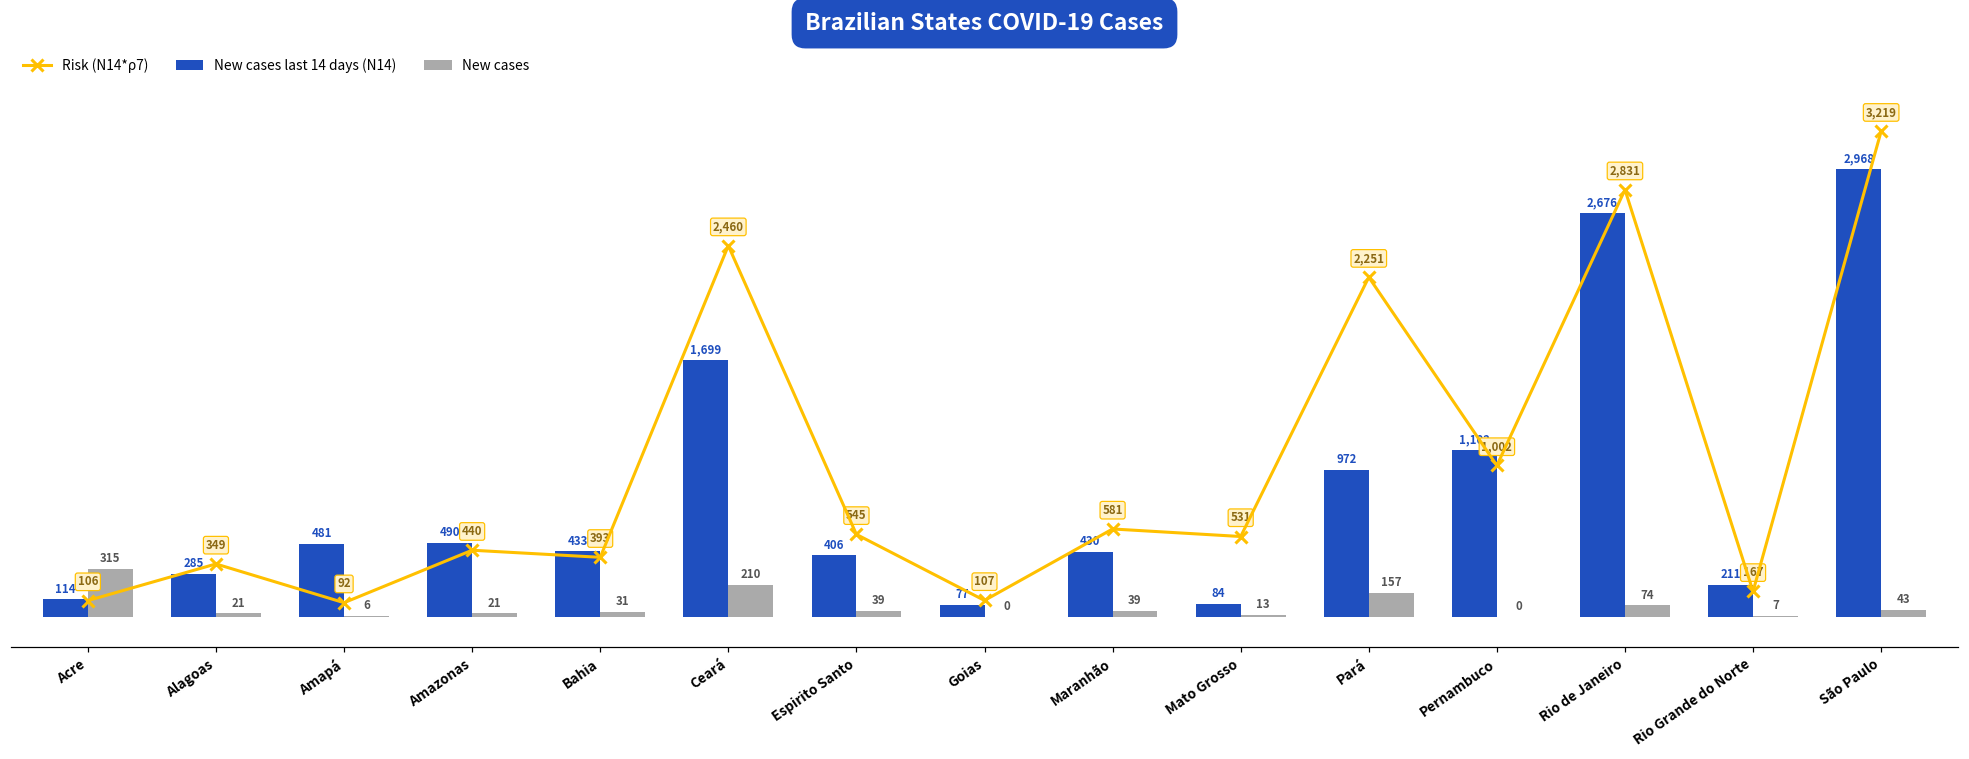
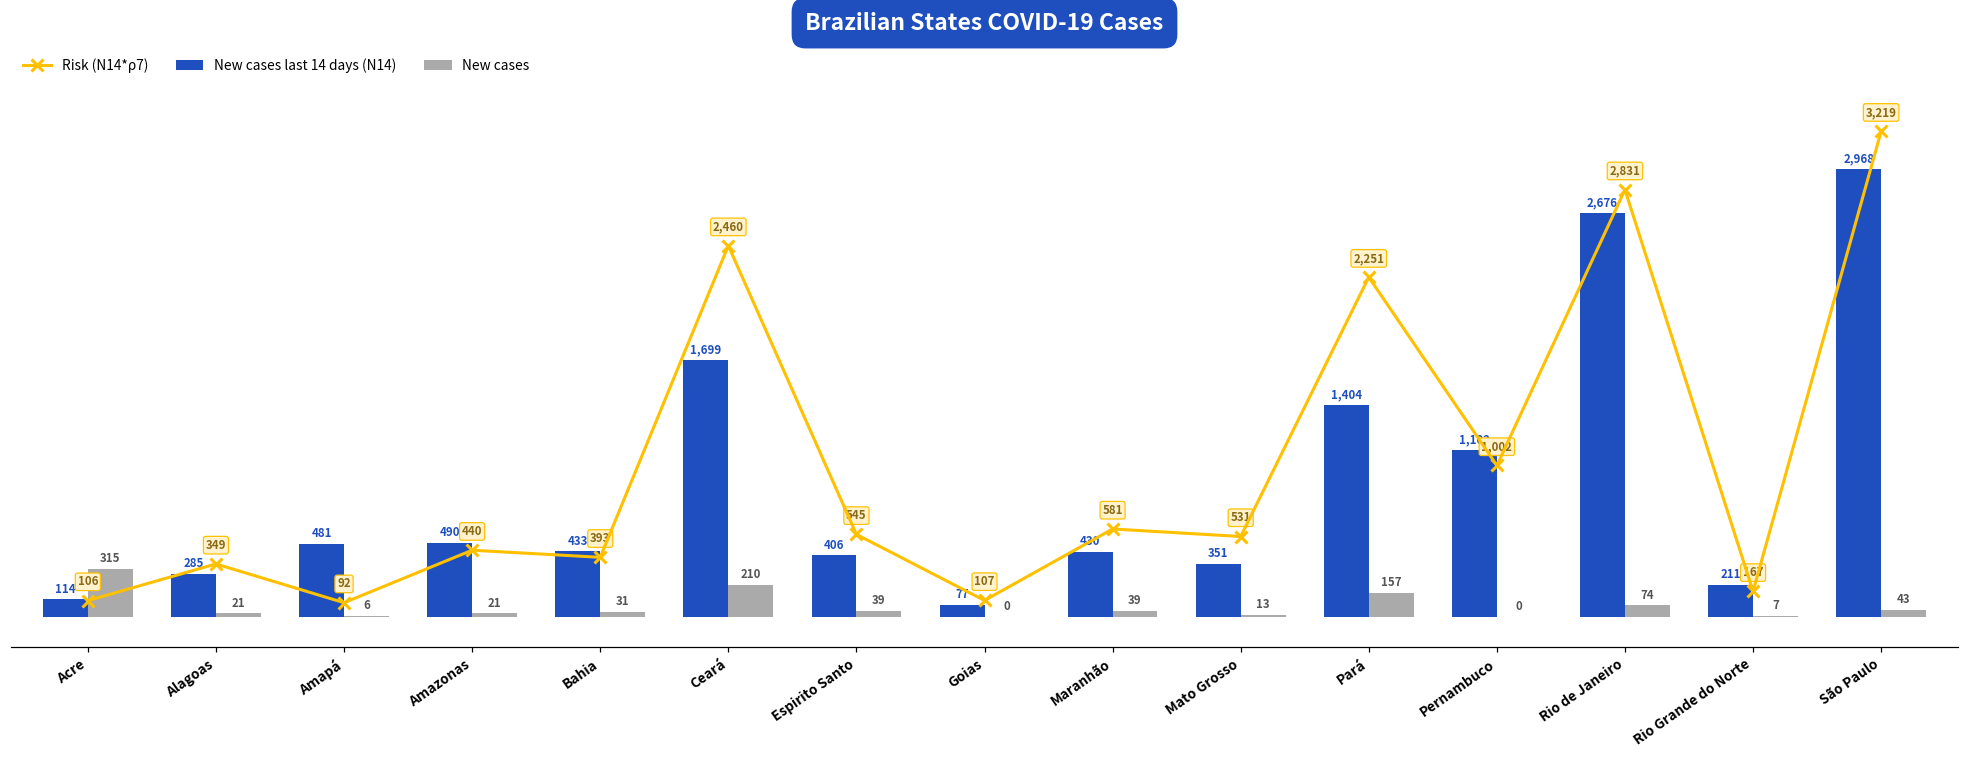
New cases last 14 days (N14), Mato Grosso: 84 -> 351
New cases last 14 days (N14), Pará: 972 -> 1,404
